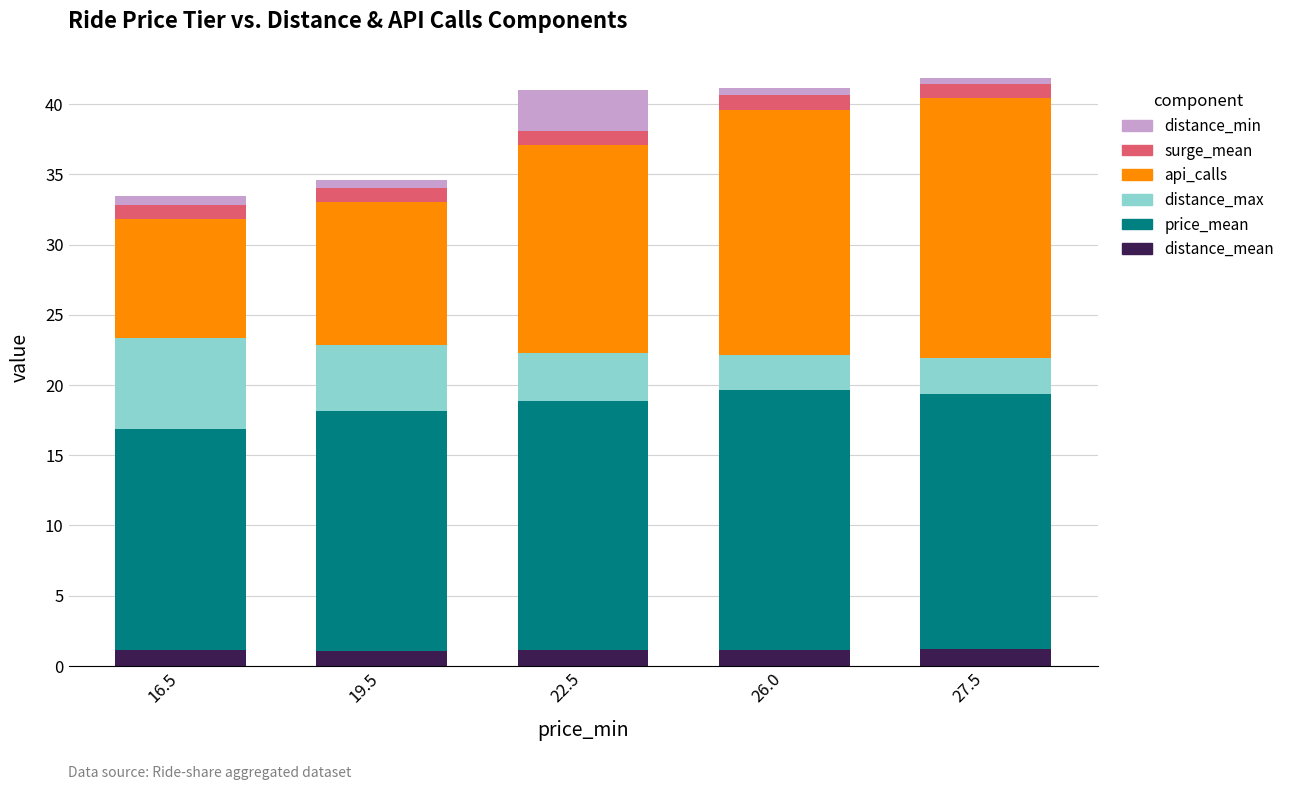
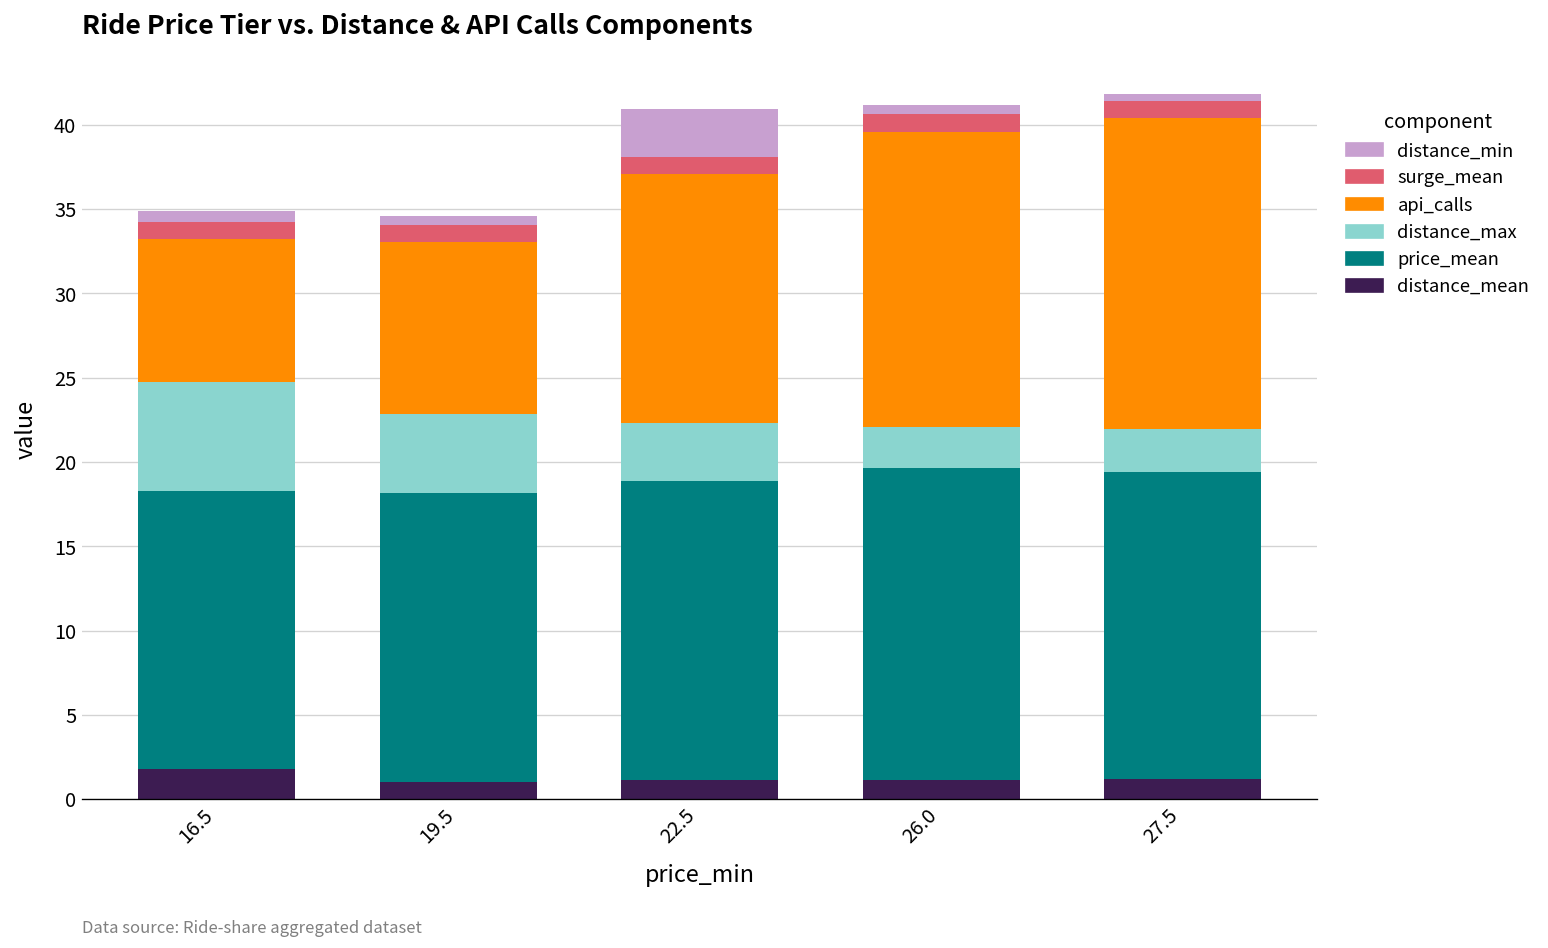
distance_mean, 16.5: 1.2 -> 1.8
price_mean, 16.5: 15.7 -> 16.5
